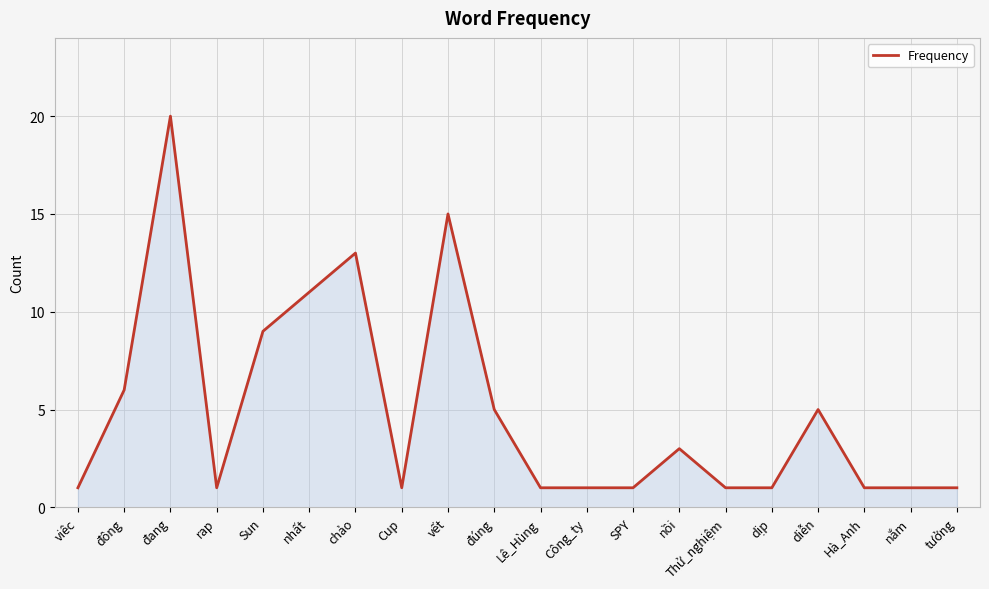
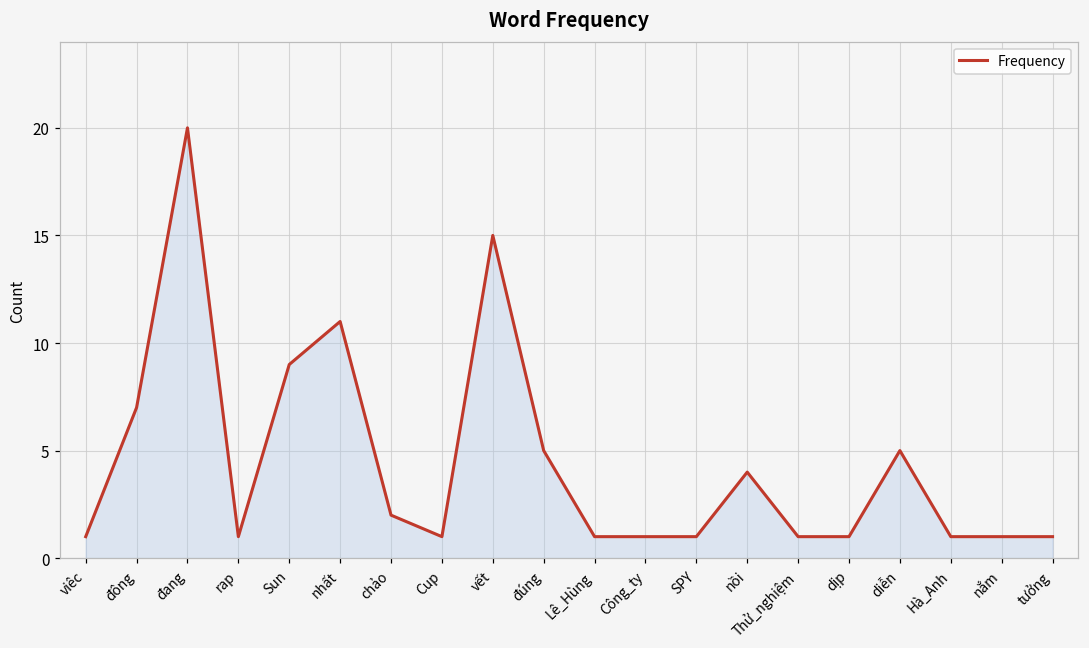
đông: 6 -> 7
chảo: 13 -> 2
nồi: 3 -> 4
